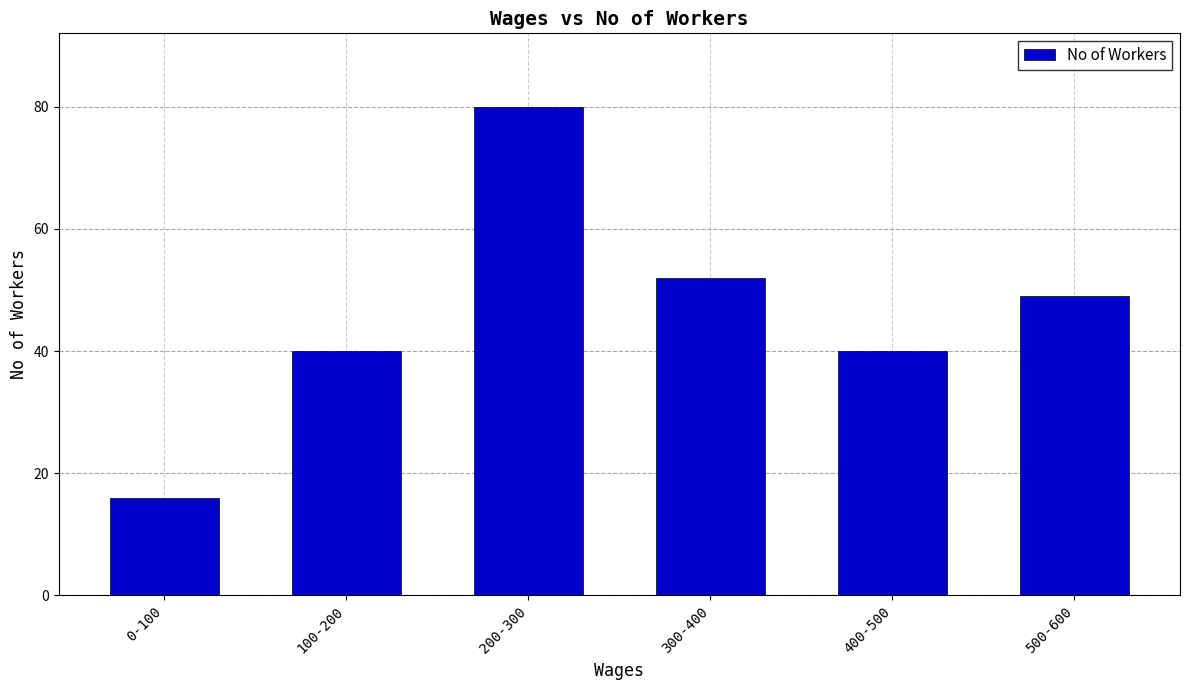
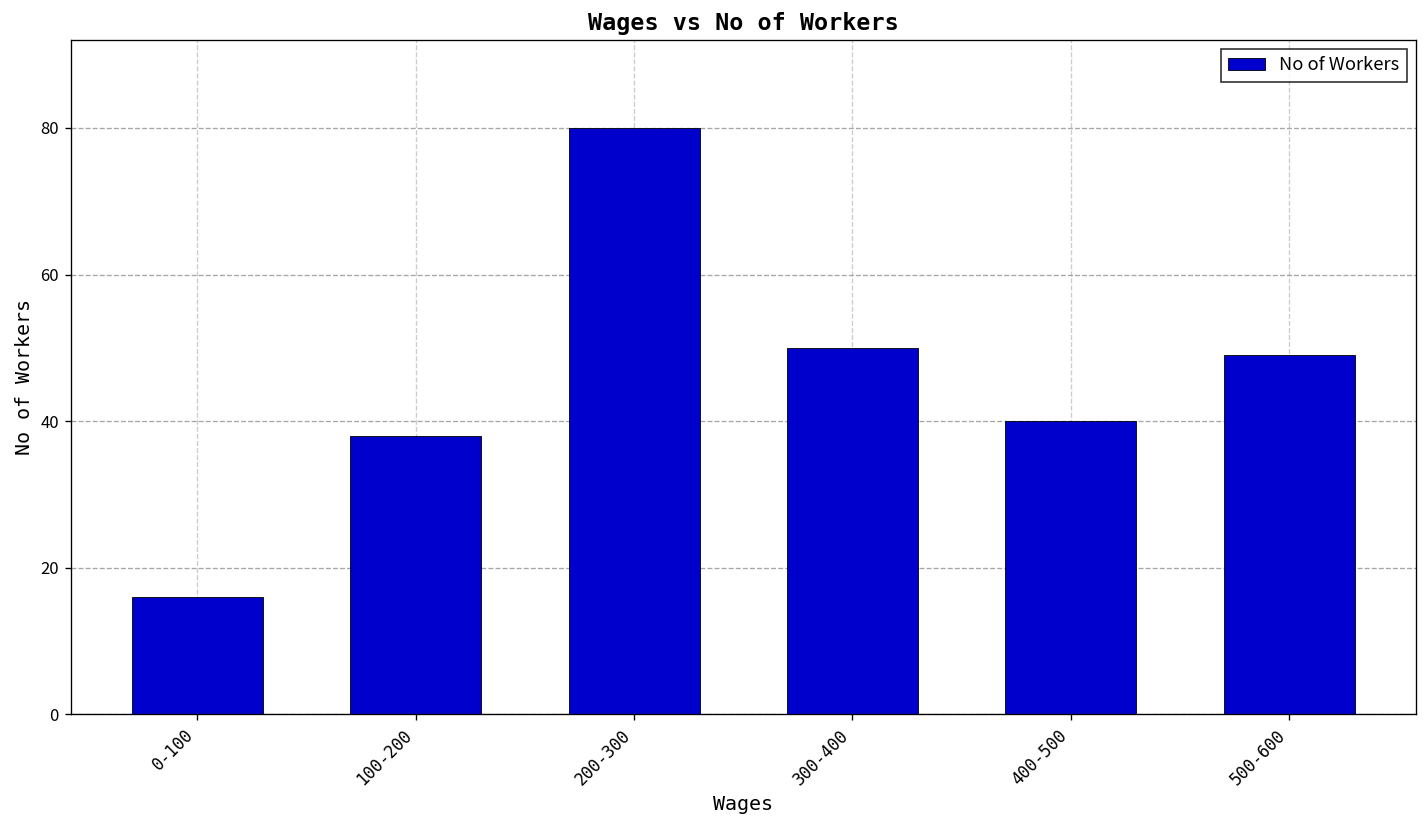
100-200: 40 -> 38
300-400: 52 -> 50
